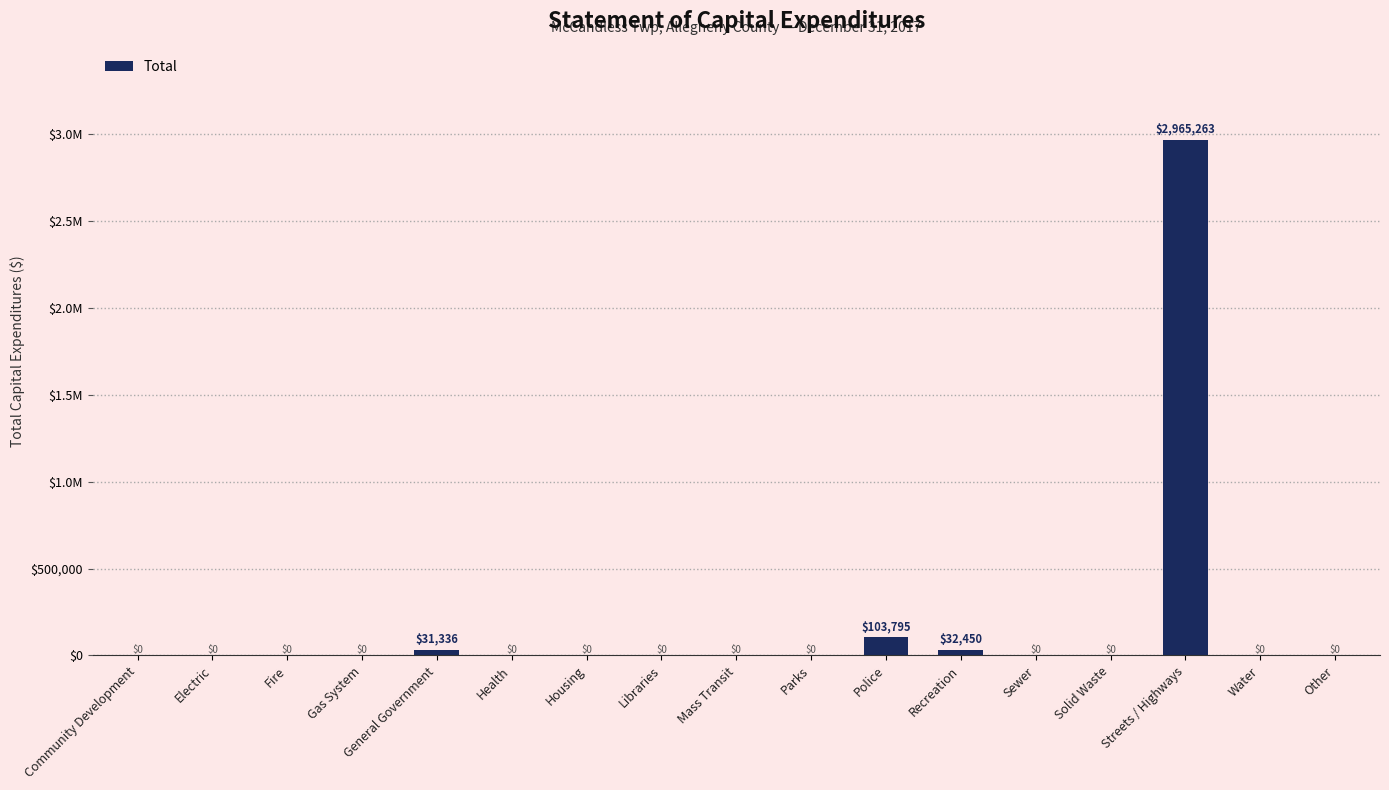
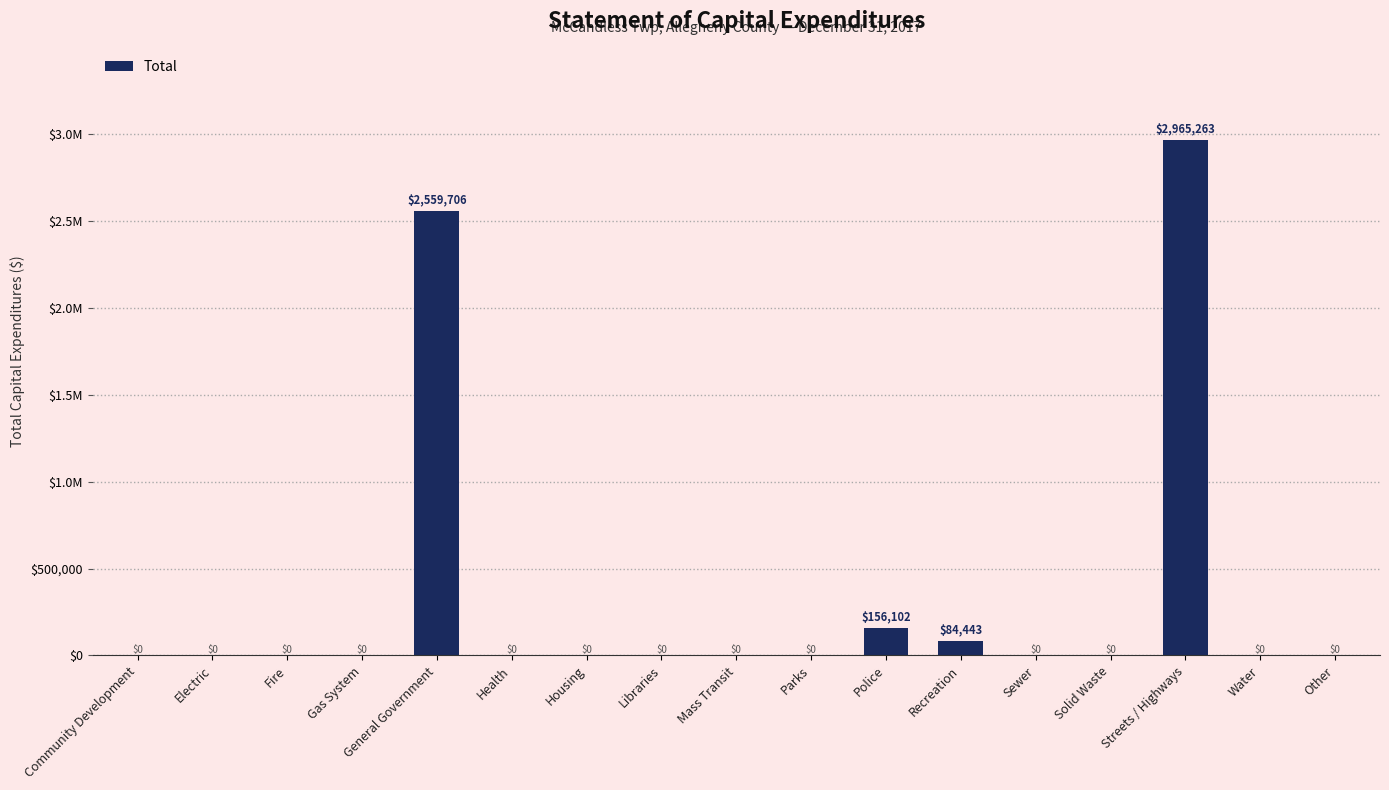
General Government: $31,336 -> $2,559,706
Police: $103,795 -> $156,102
Recreation: $32,450 -> $84,443
